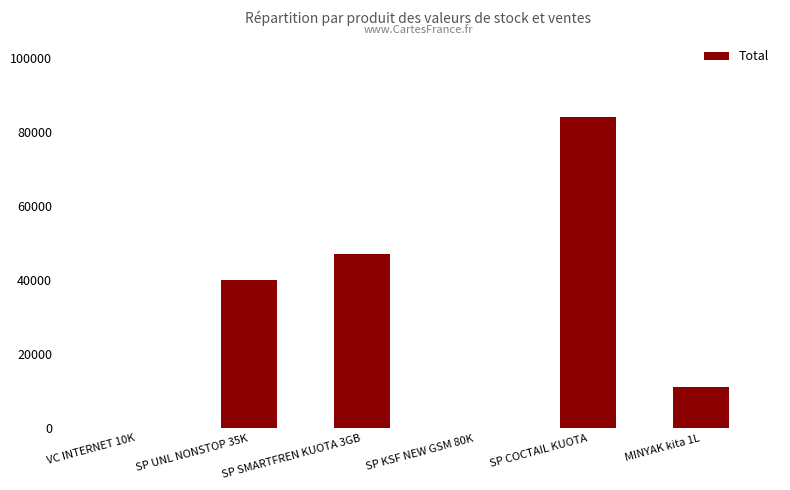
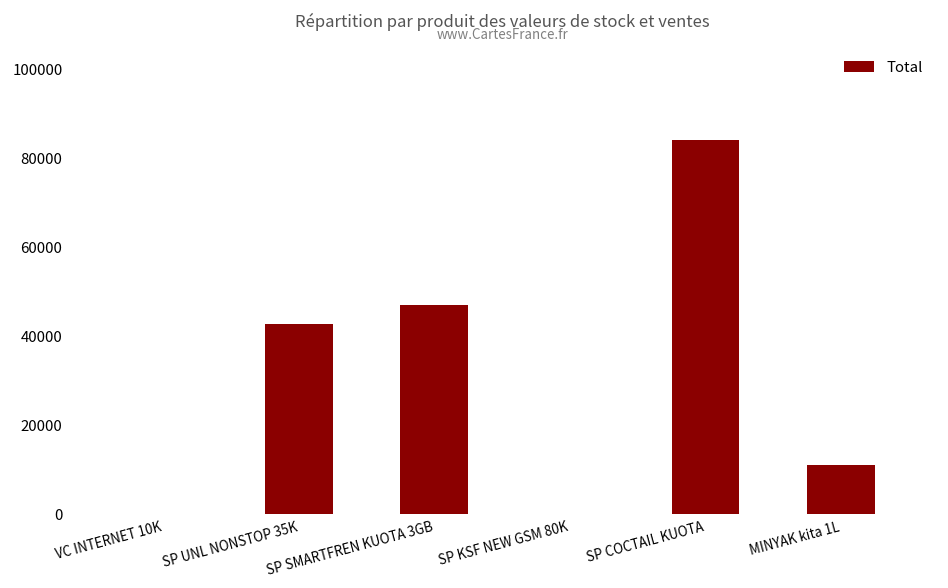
SP UNL NONSTOP 35K: 40000 -> 43000
